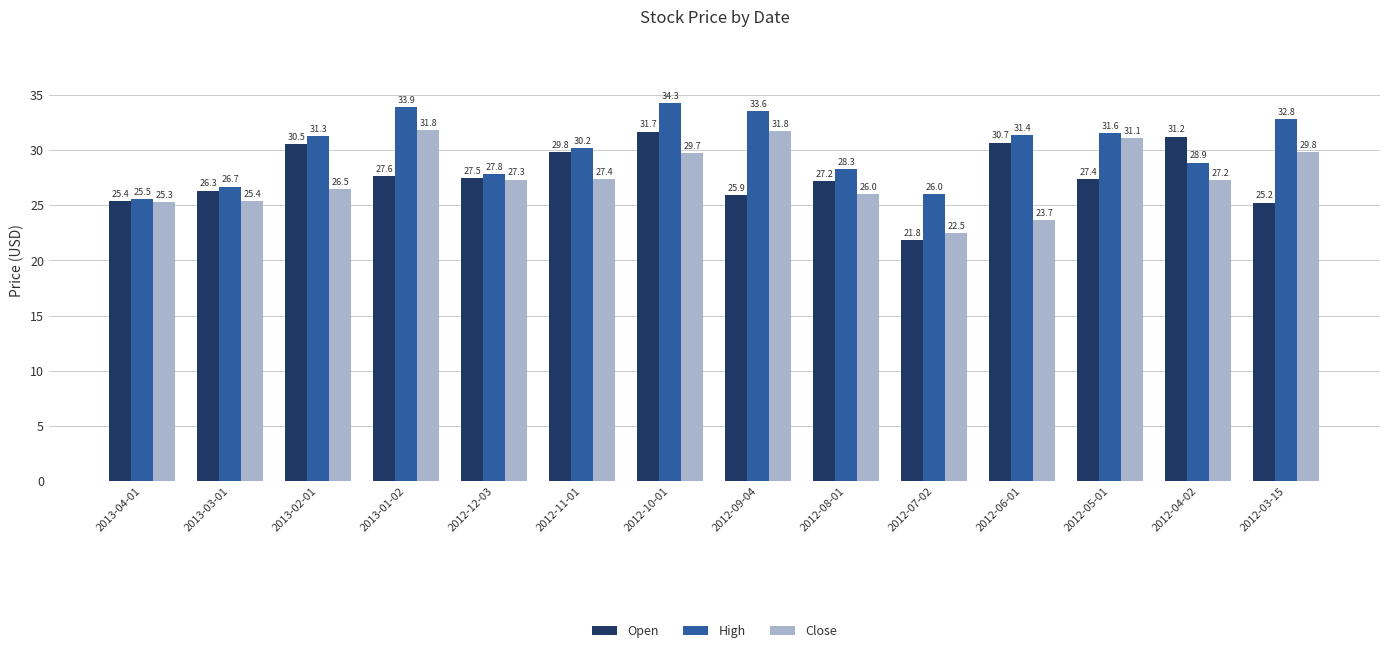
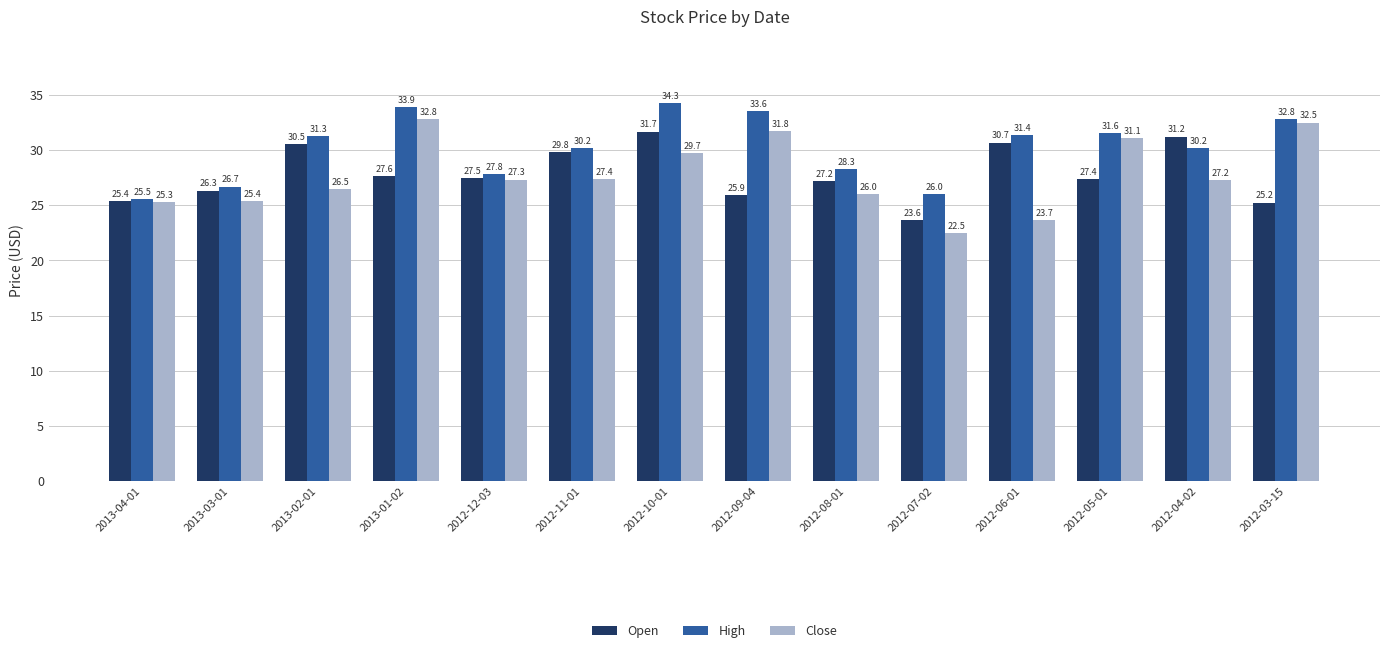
Close, 2013-01-02: 31.8 -> 32.8
Open, 2012-07-02: 21.8 -> 23.6
High, 2012-04-02: 28.9 -> 30.2
Close, 2012-03-15: 29.8 -> 32.5
